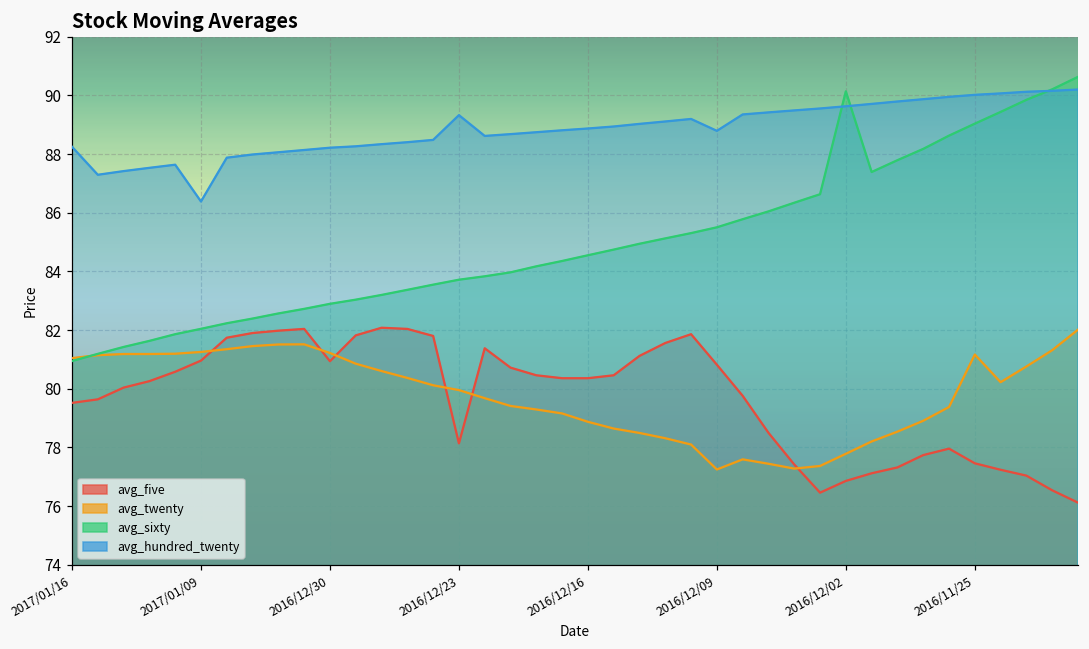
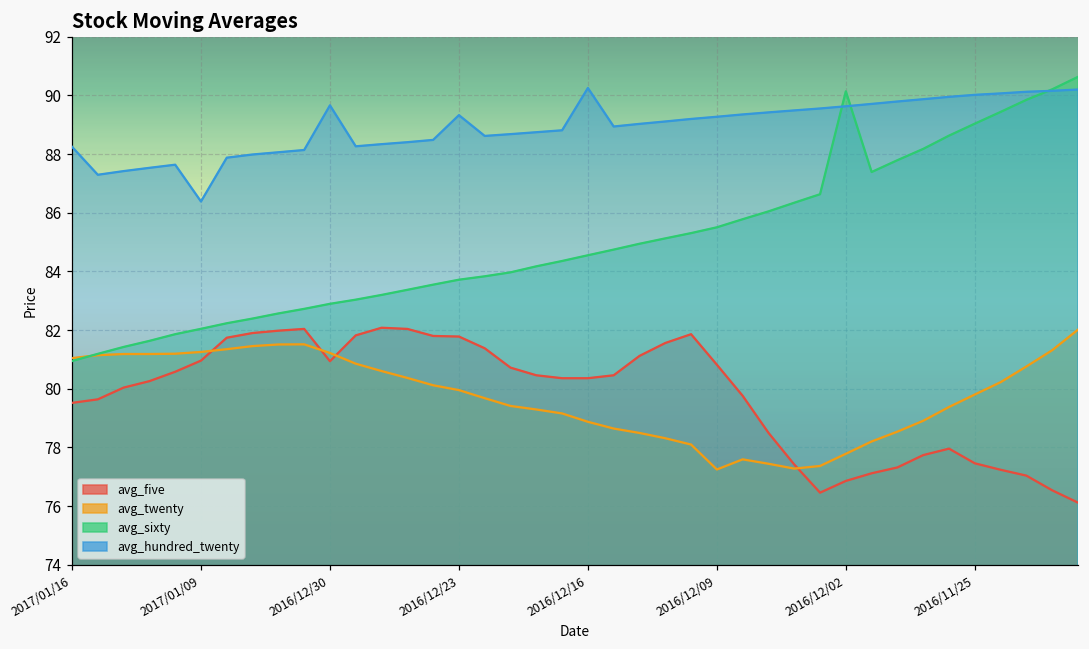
avg_hundred_twenty, 2016/12/30: 88.2 -> 89.7
avg_five, 2016/12/23: 78.1 -> 81.8
avg_hundred_twenty, 2016/12/16: 88.9 -> 90.3
avg_hundred_twenty, 2016/12/09: 88.8 -> 89.3
avg_twenty, 2016/11/25: 81.2 -> 79.8
